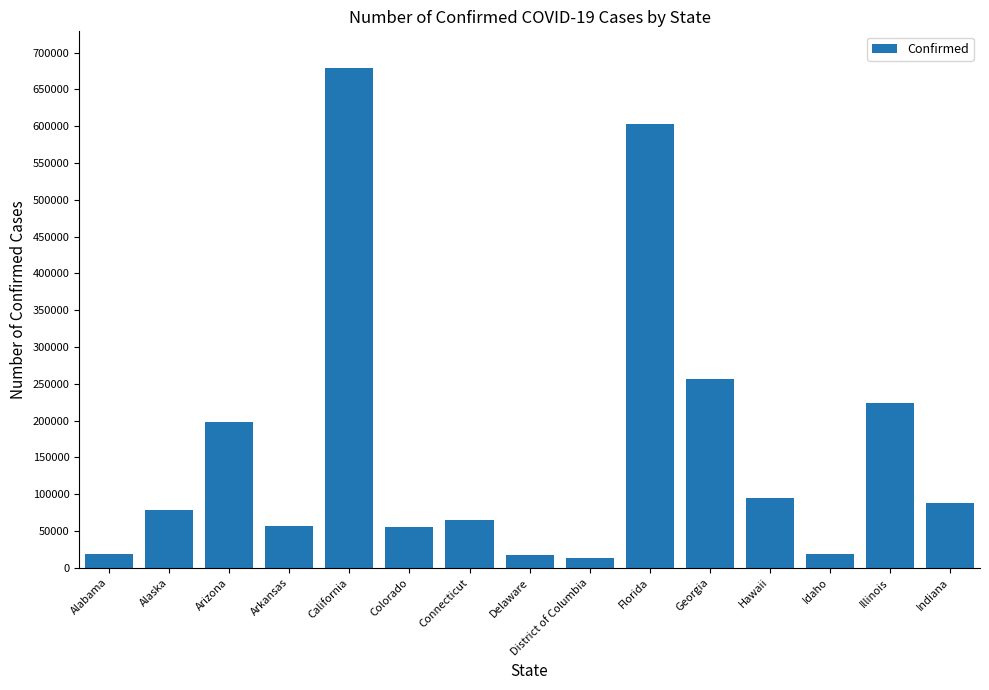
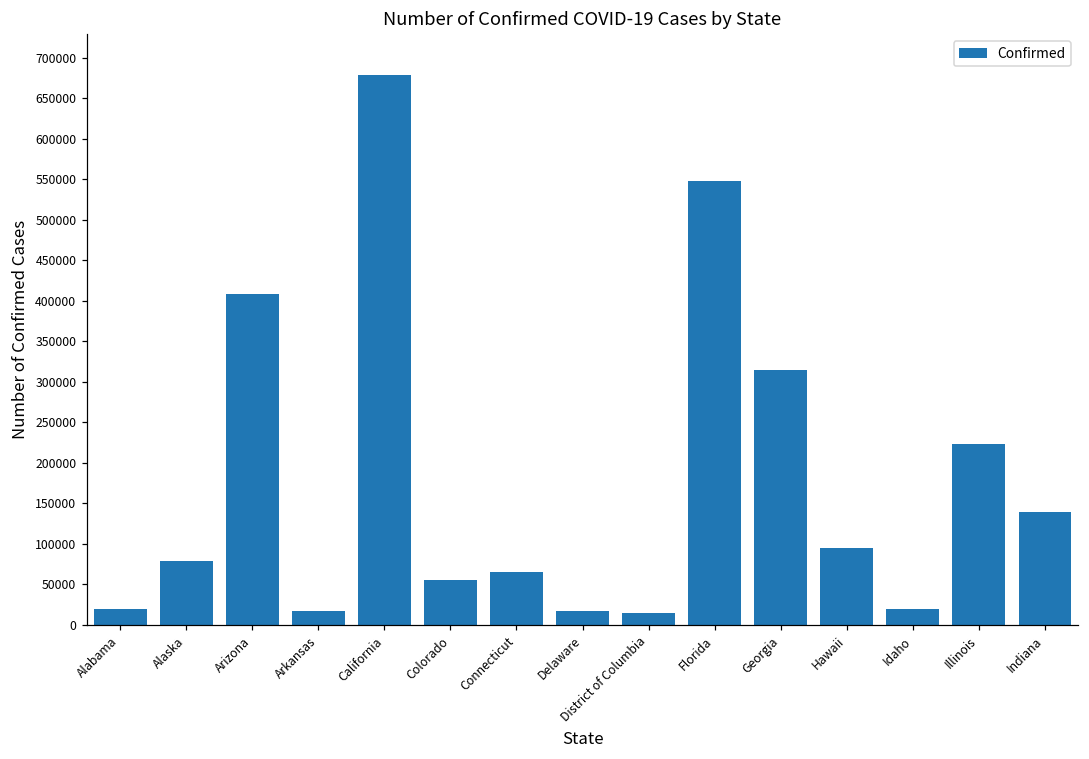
Arizona: 200000 -> 410000
Arkansas: 60000 -> 20000
Florida: 600000 -> 550000
Georgia: 260000 -> 310000
Indiana: 90000 -> 140000
